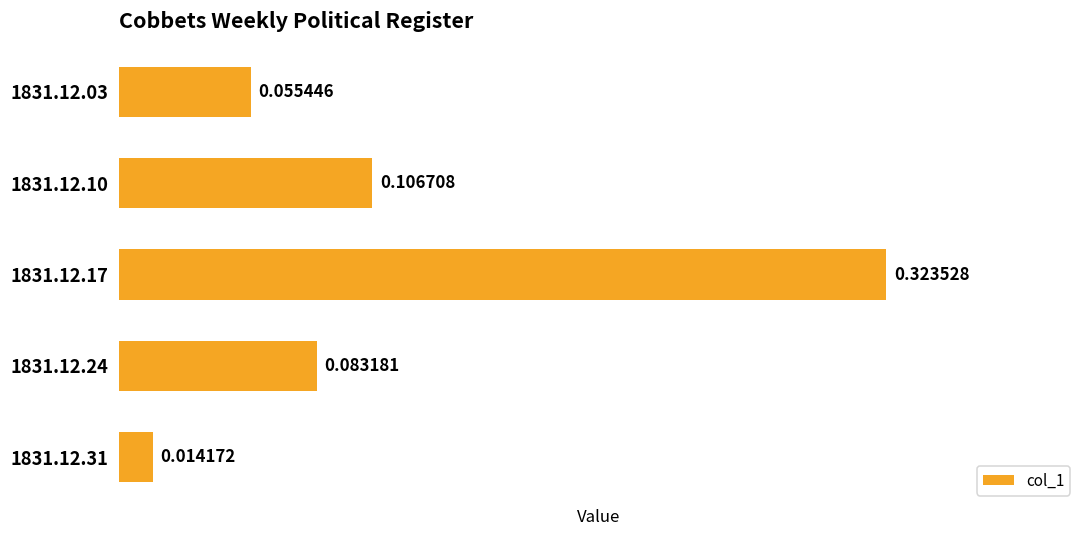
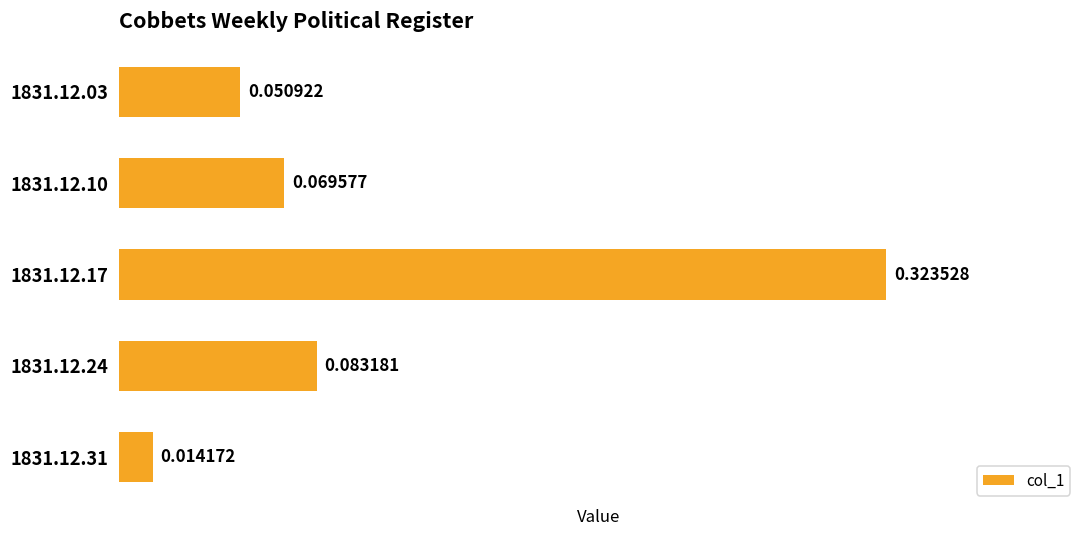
1831.12.03: 0.055446 -> 0.050922
1831.12.10: 0.106708 -> 0.069577
